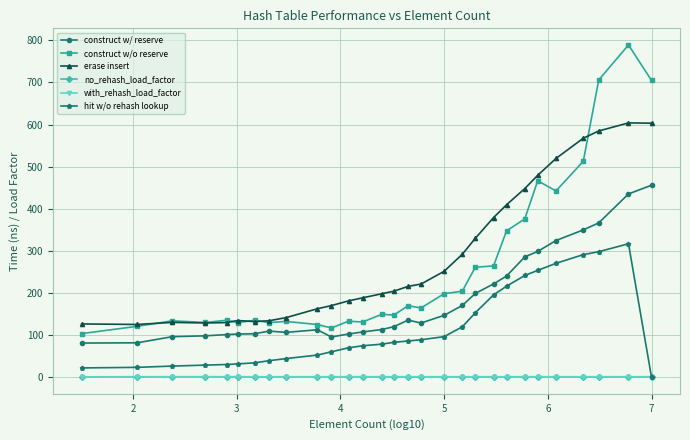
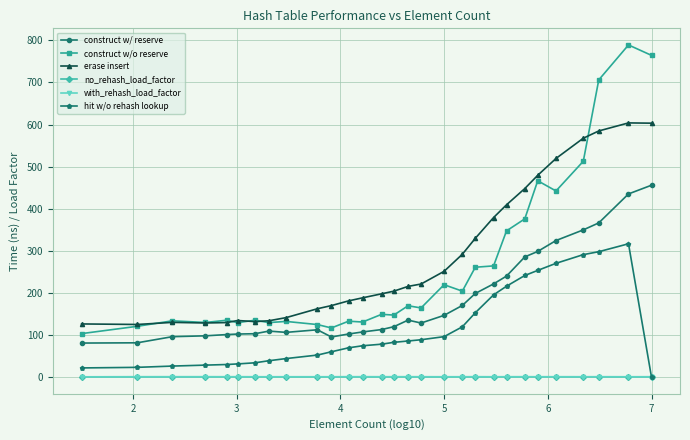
construct w/o reserve, 5: 200 -> 220
construct w/o reserve, 7: 700 -> 760
